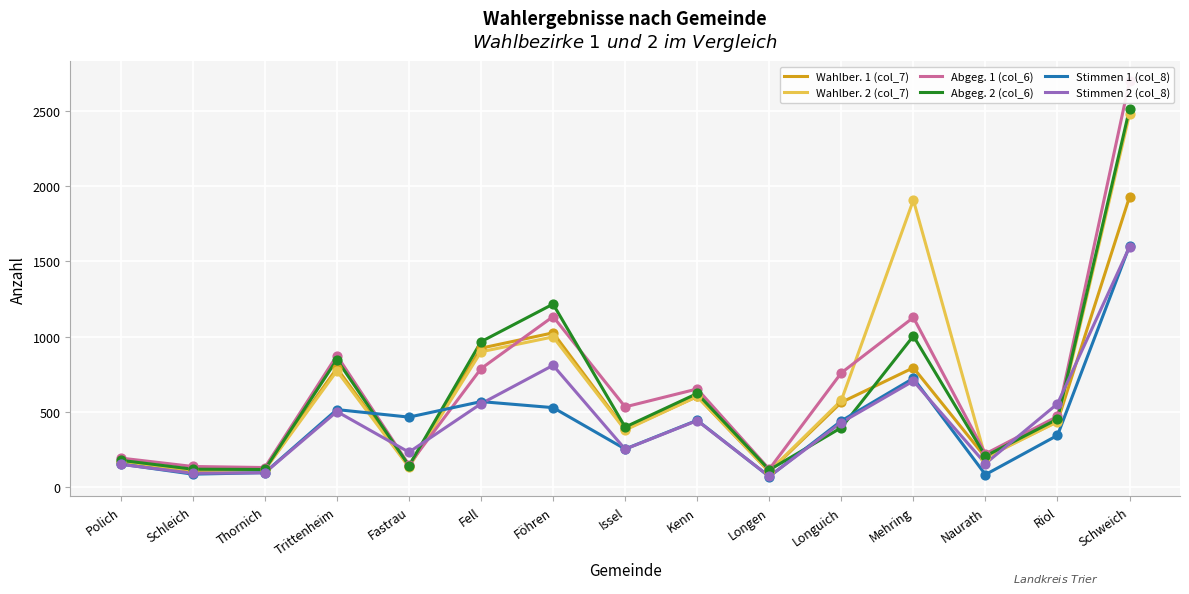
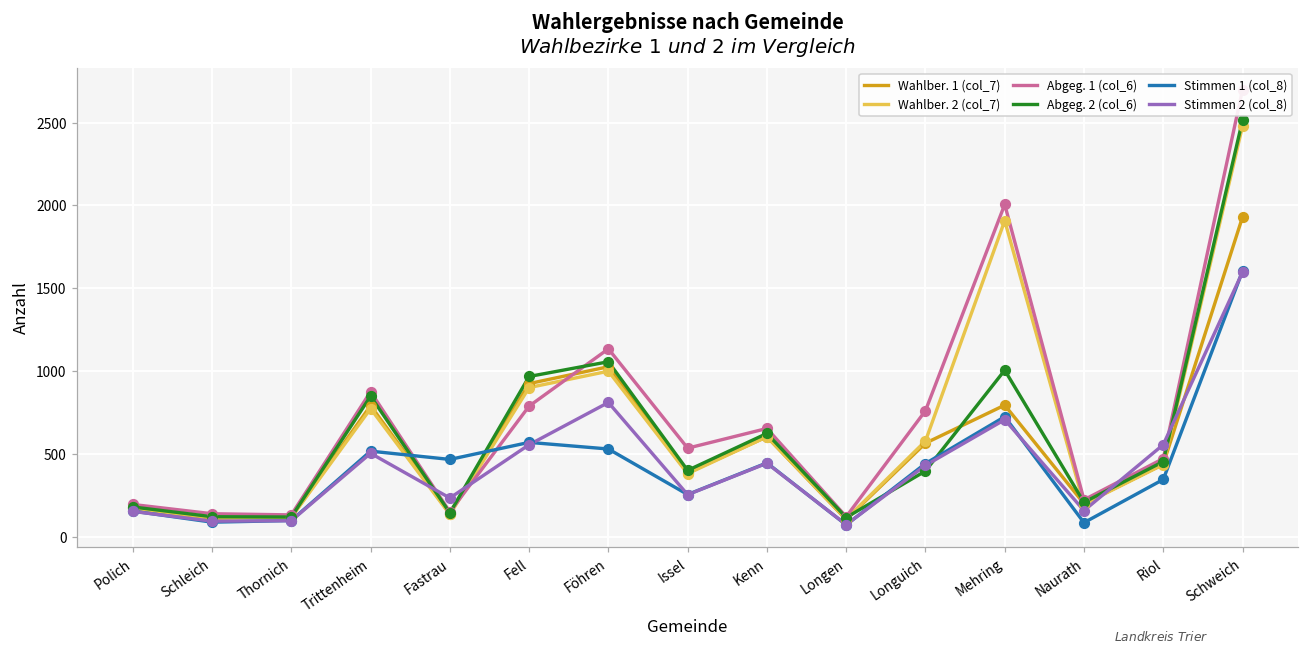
Abgeg. 2 (col_6), Föhren: 1220 -> 1060
Abgeg. 1 (col_6), Mehring: 1130 -> 2010
